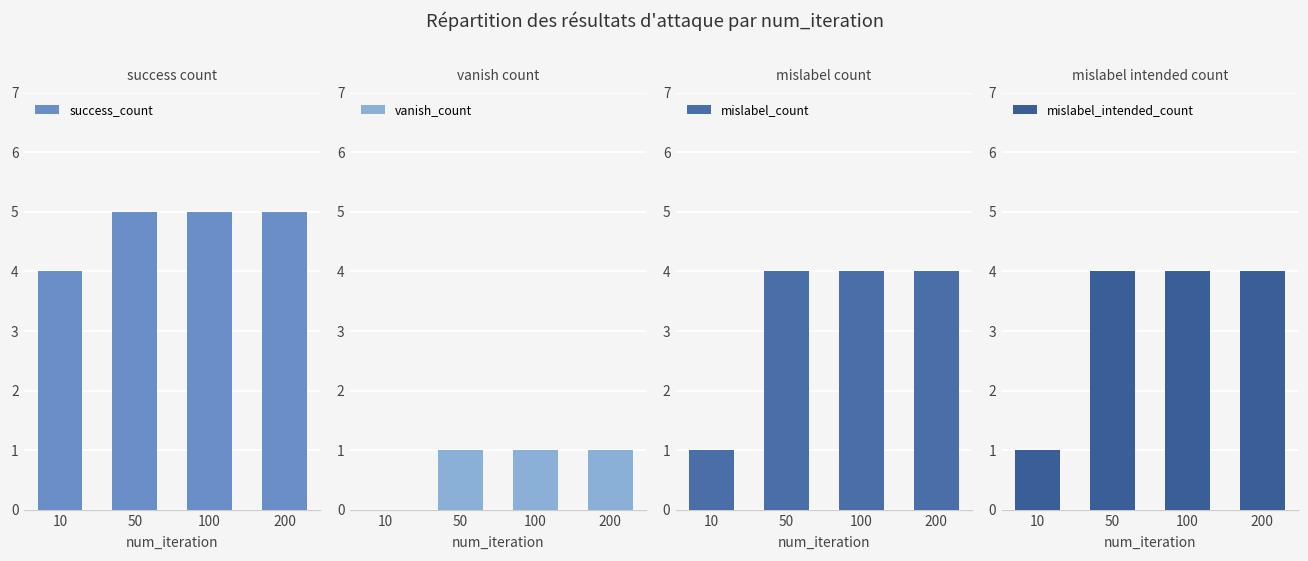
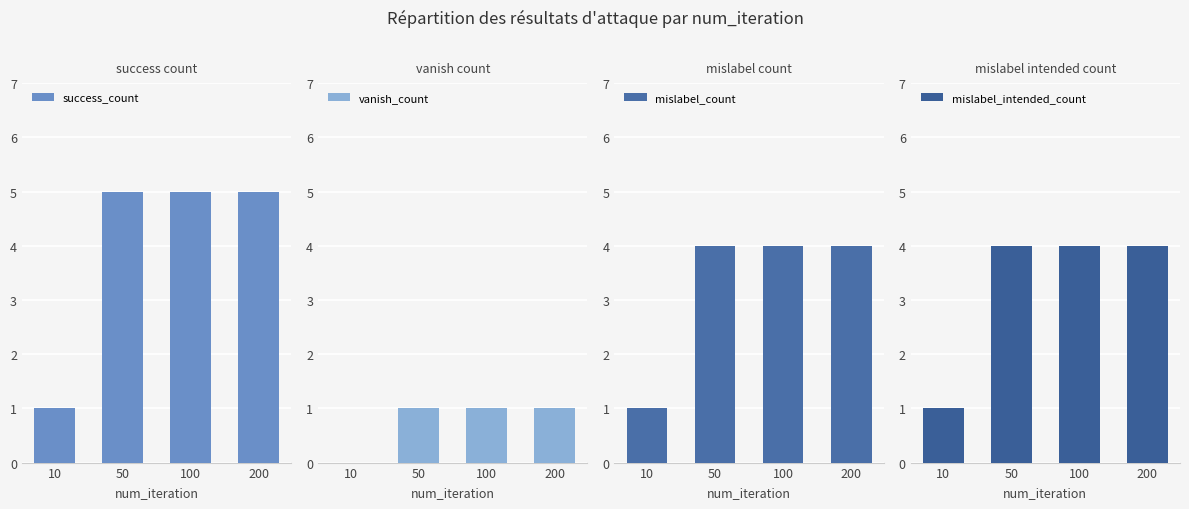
success count, 10: 4 -> 1
